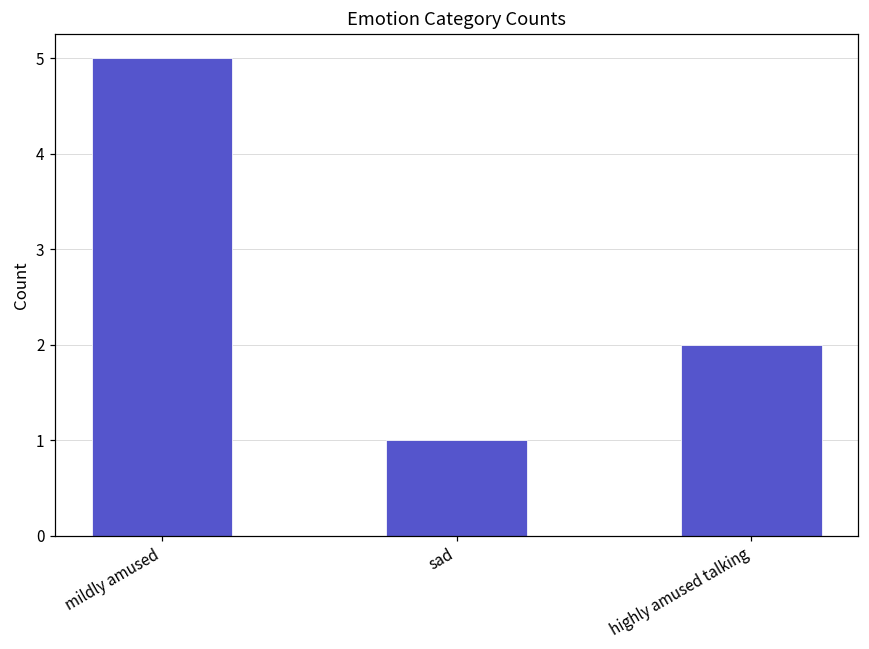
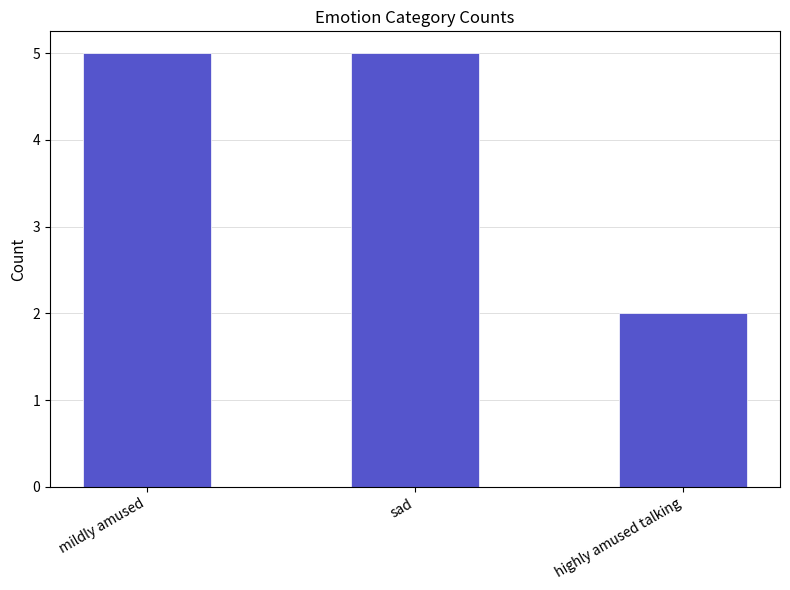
sad: 1 -> 5
